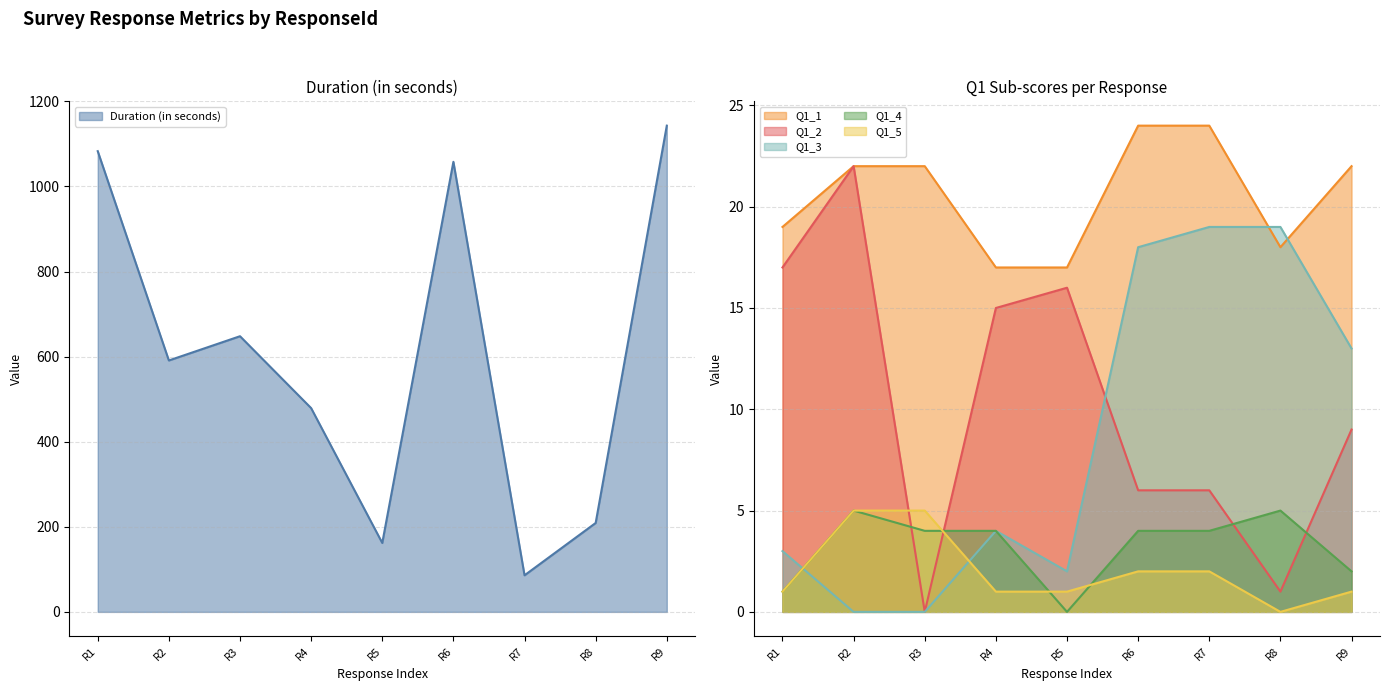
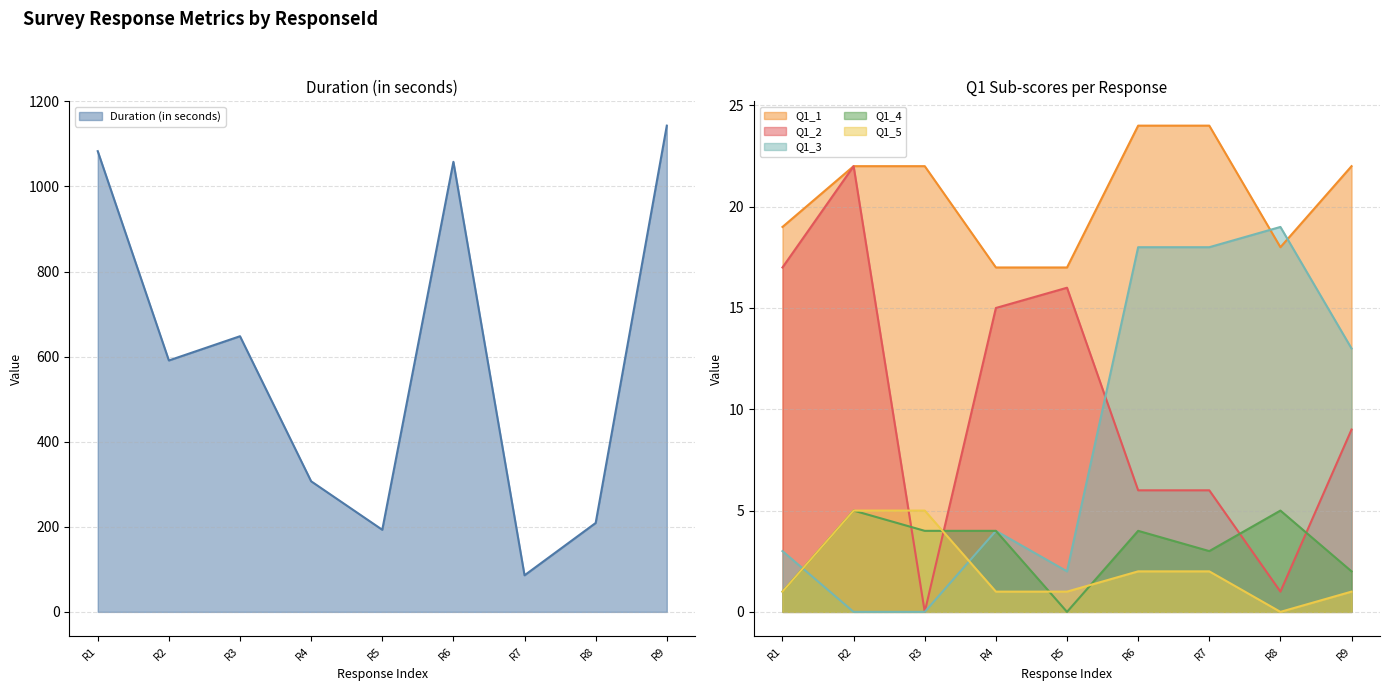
Duration (in seconds), R4: 480 -> 310
Duration (in seconds), R5: 160 -> 190
Q1 Sub-scores per Response, Q1_3, R7: 19 -> 18
Q1 Sub-scores per Response, Q1_4, R7: 4 -> 3
